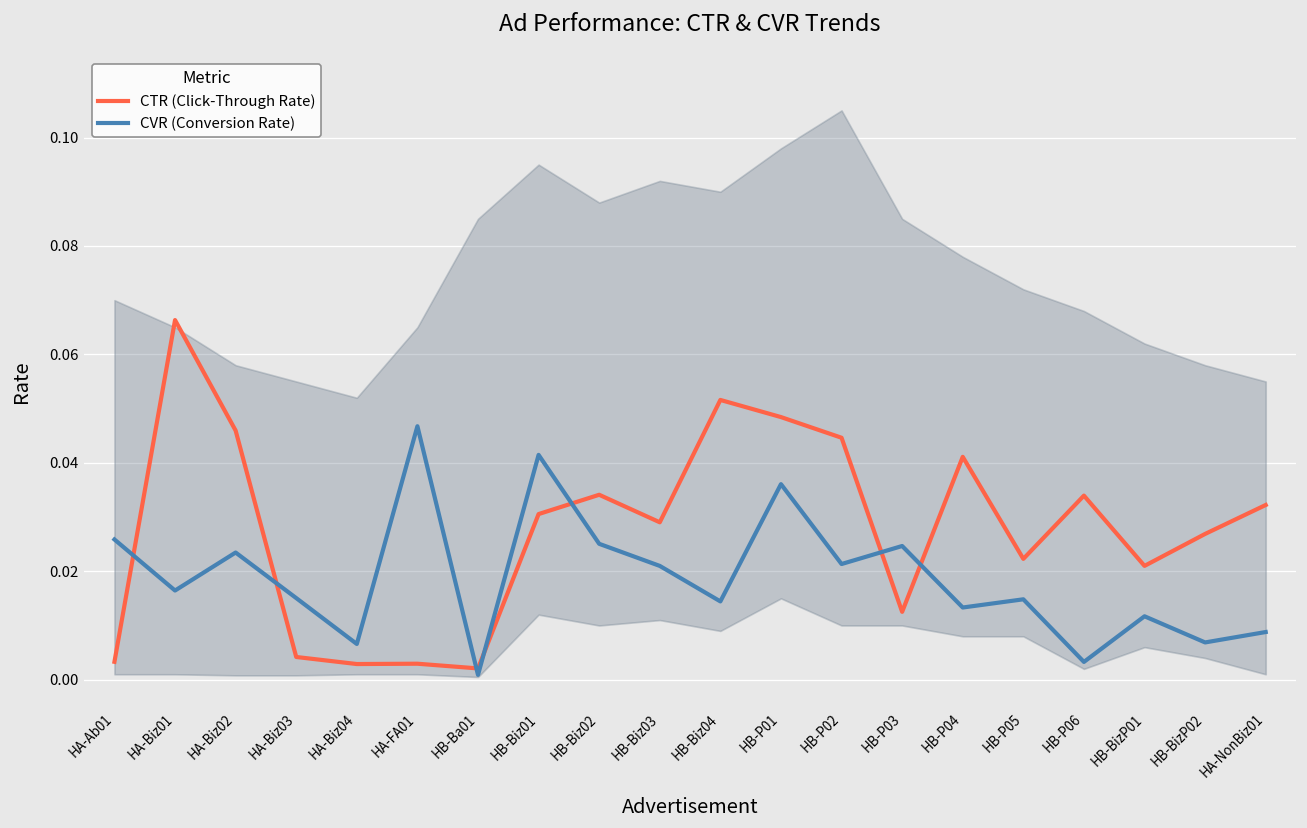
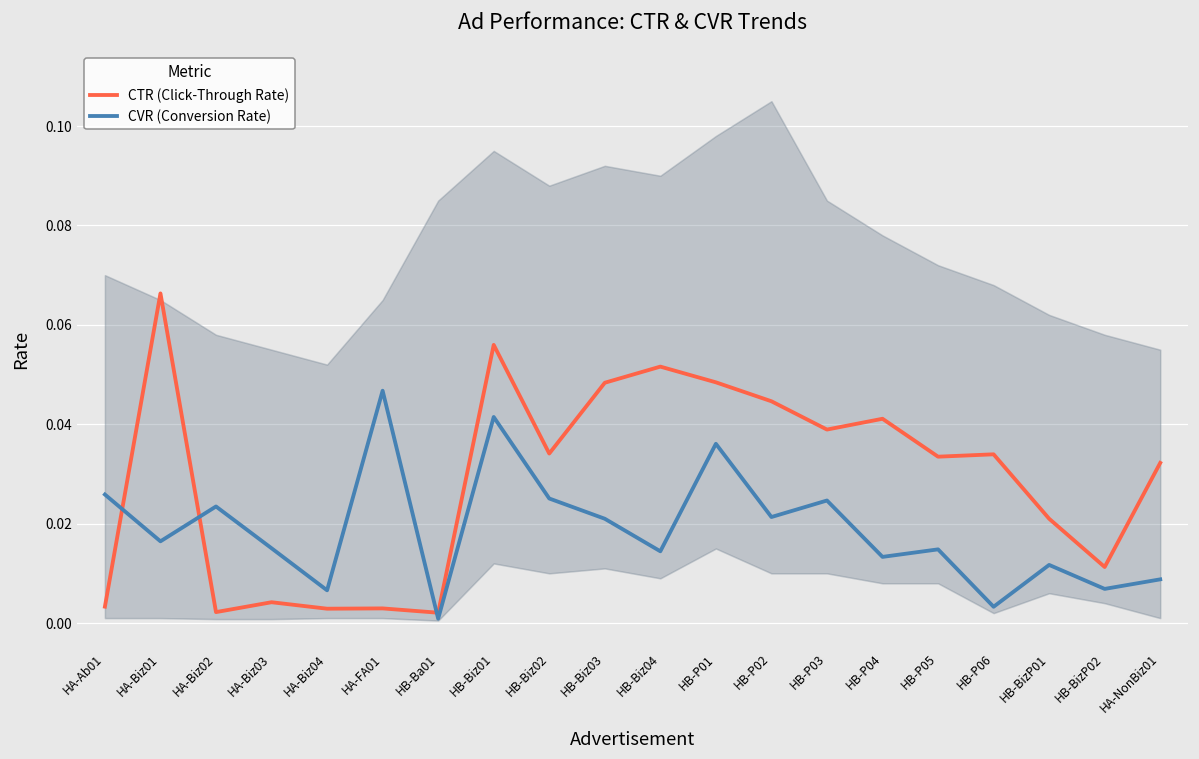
CTR (Click-Through Rate), HA-Biz02: 0.046 -> 0.002
CTR (Click-Through Rate), HB-Biz01: 0.031 -> 0.056
CTR (Click-Through Rate), HB-Biz03: 0.029 -> 0.048
CTR (Click-Through Rate), HB-P03: 0.013 -> 0.039
CTR (Click-Through Rate), HB-P05: 0.022 -> 0.033
CTR (Click-Through Rate), HB-BizP02: 0.027 -> 0.011
